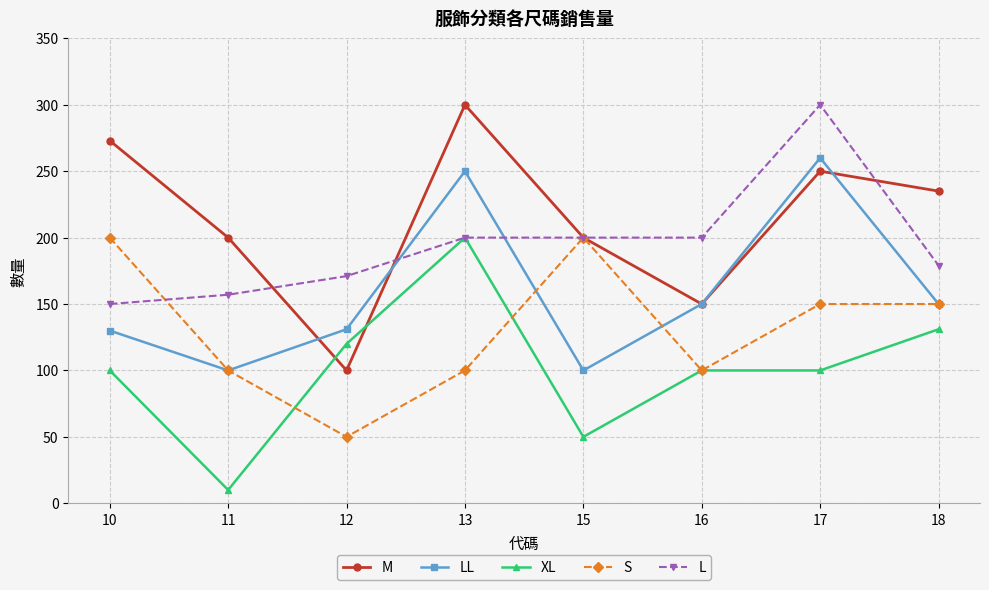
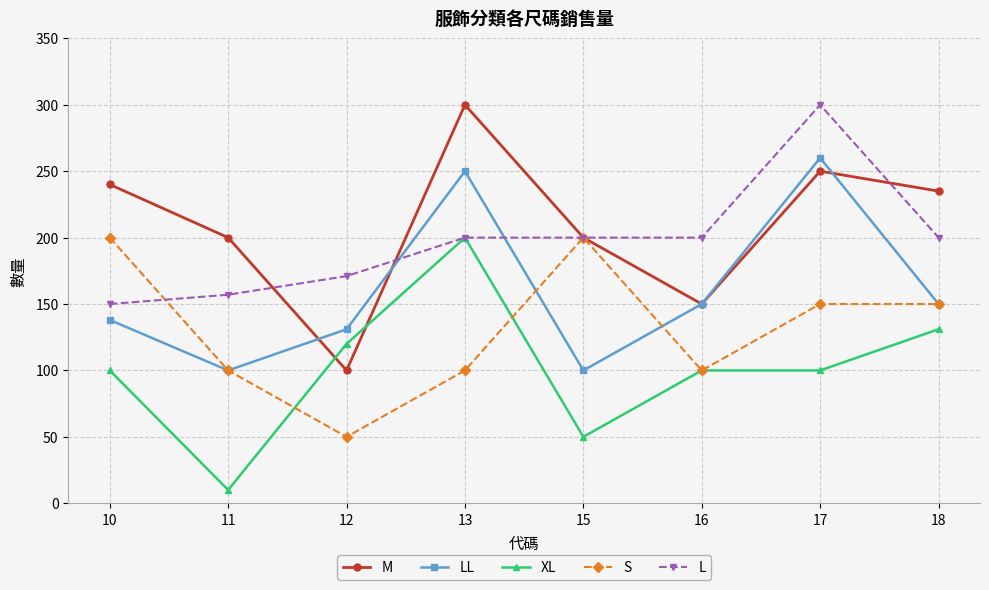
M, 10: 273 -> 240
LL, 10: 130 -> 138
L, 18: 179 -> 200
